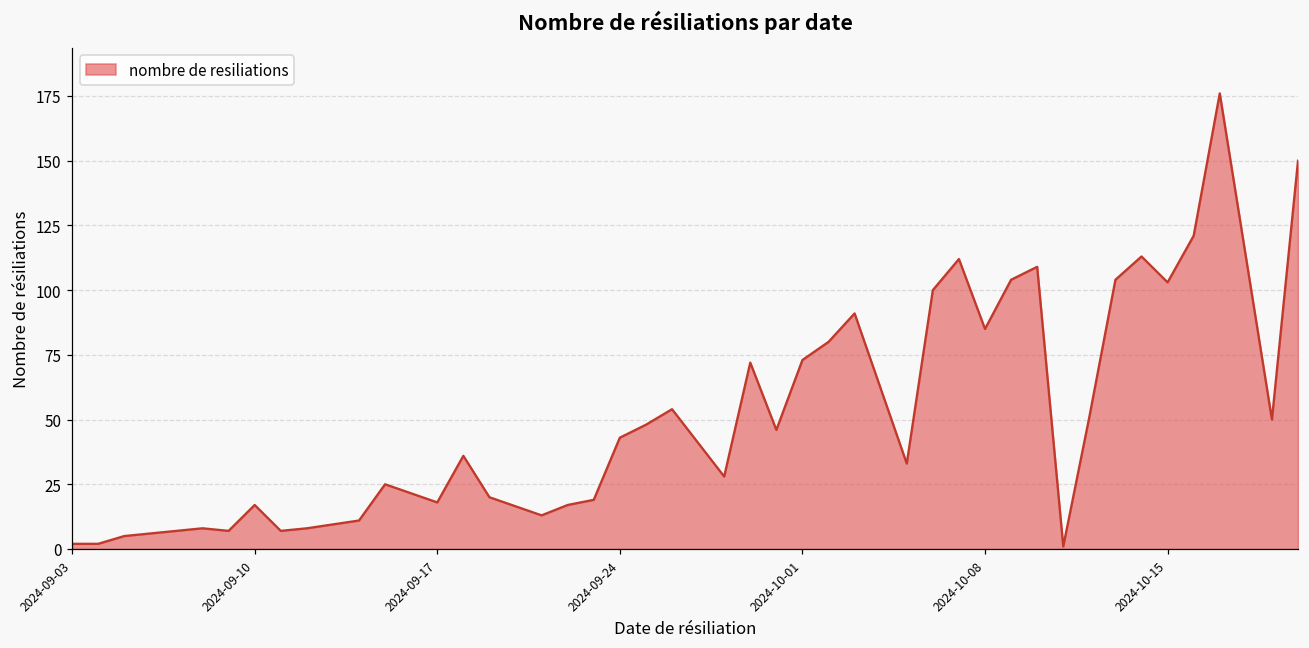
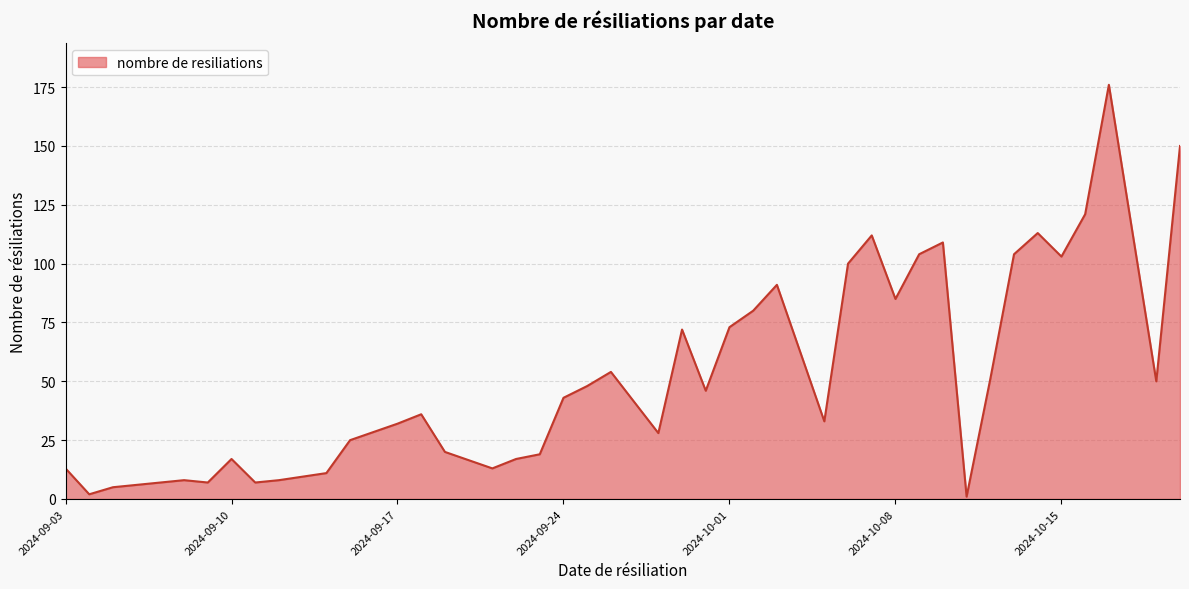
2024-09-03: 2 -> 13
2024-09-17: 18 -> 32
